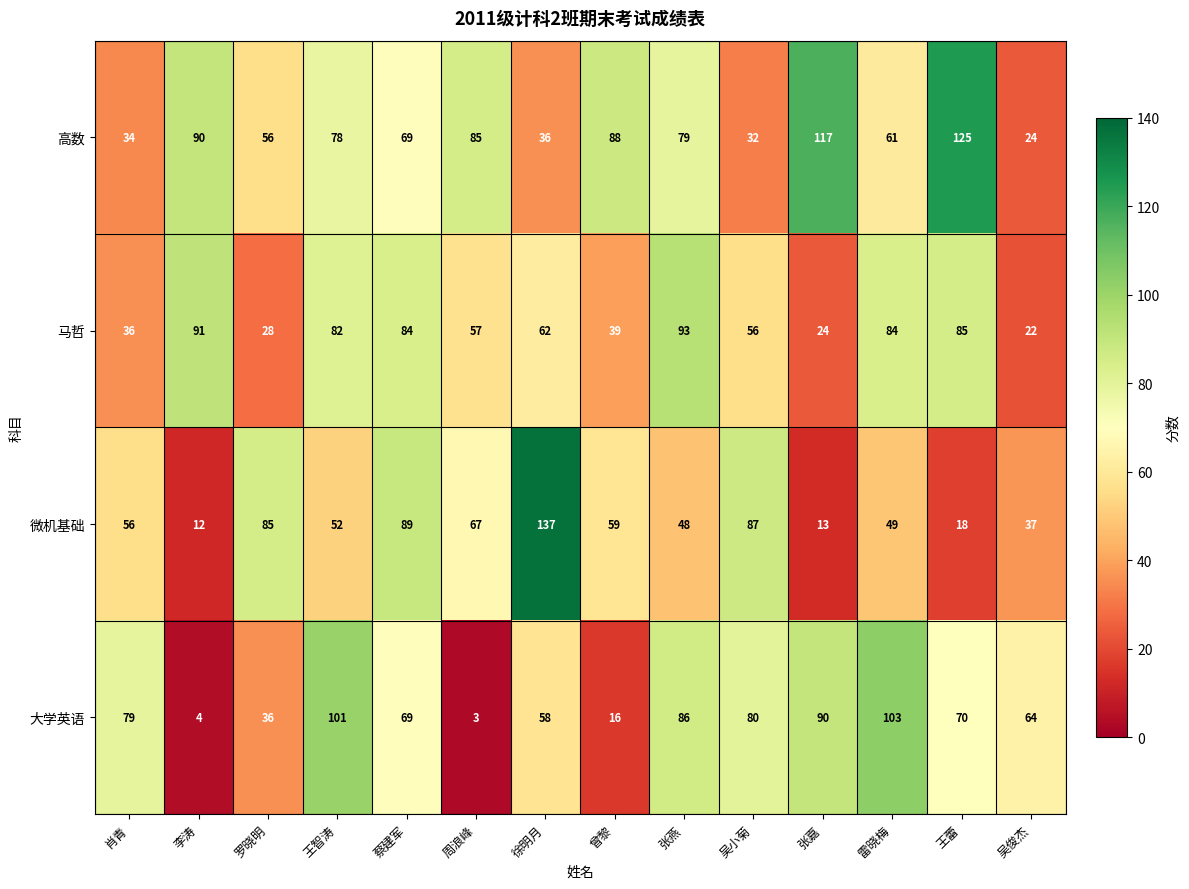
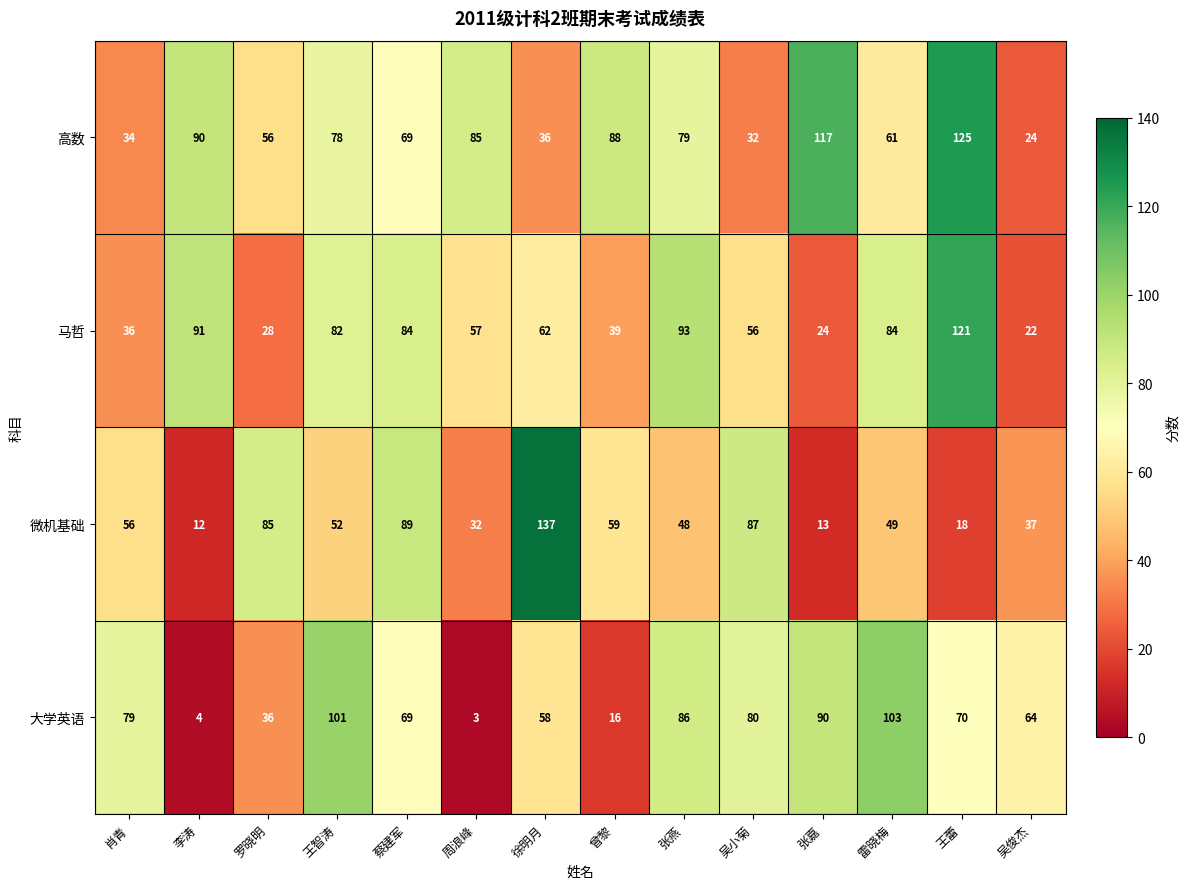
马哲, 王蕾: 85 -> 121
微机基础, 周浪峰: 67 -> 32
